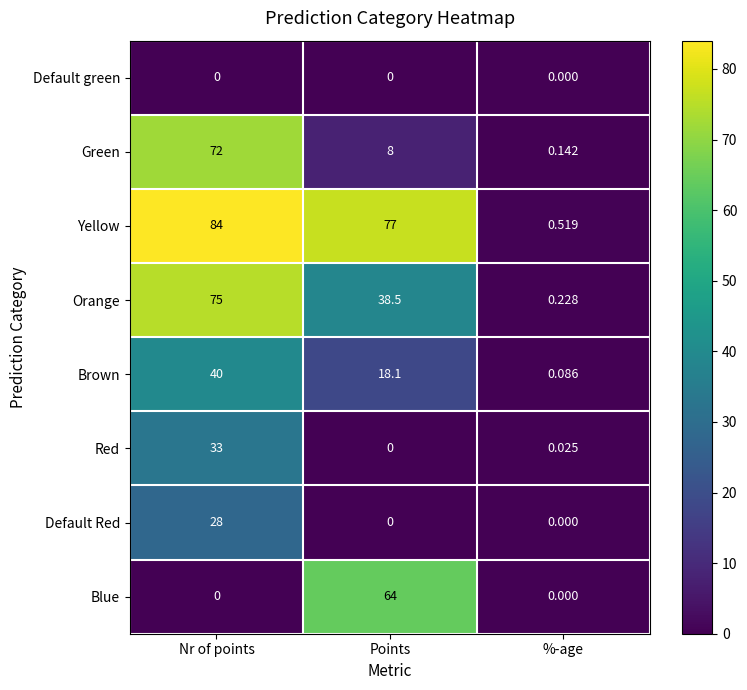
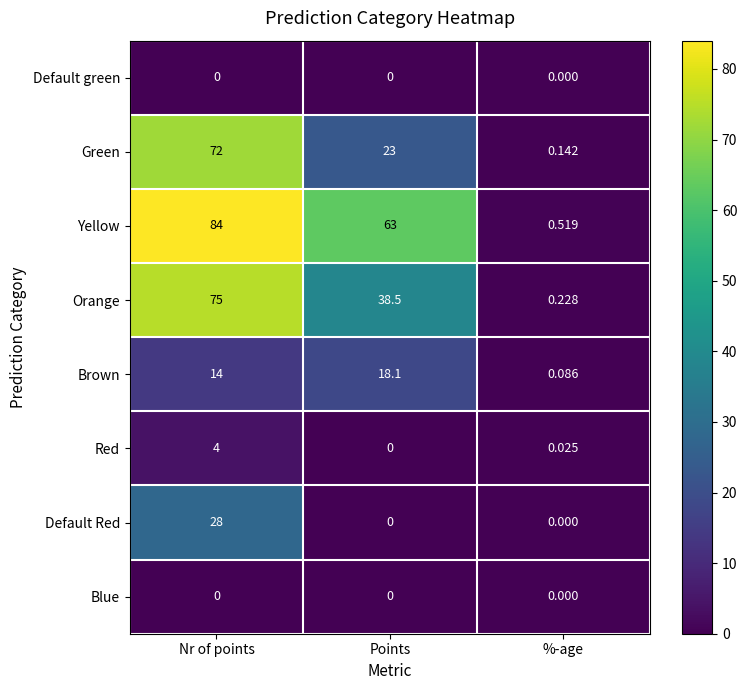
Green, Points: 8 -> 23
Yellow, Points: 77 -> 63
Brown, Nr of points: 40 -> 14
Red, Nr of points: 33 -> 4
Blue, Points: 64 -> 0
